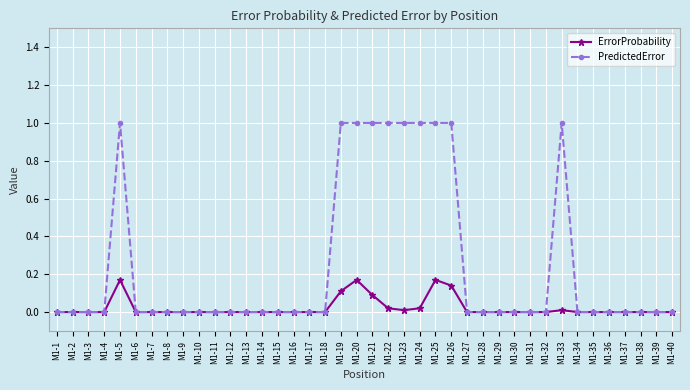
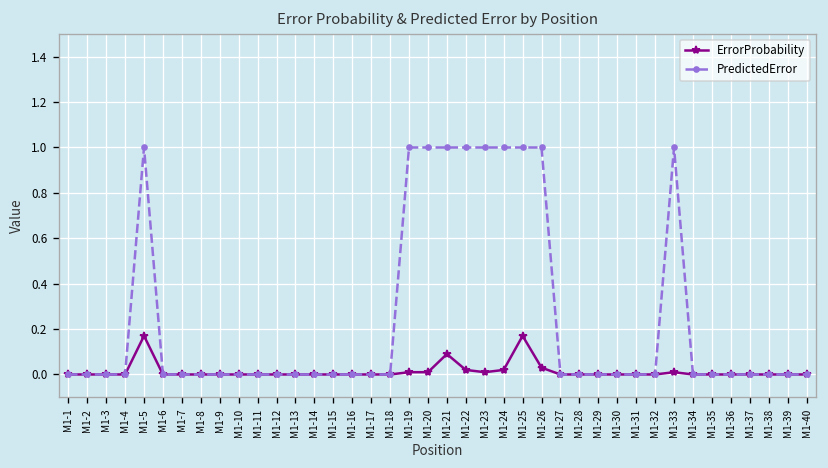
ErrorProbability, M1-19: 0.11 -> 0.01
ErrorProbability, M1-20: 0.17 -> 0.01
ErrorProbability, M1-26: 0.14 -> 0.03
